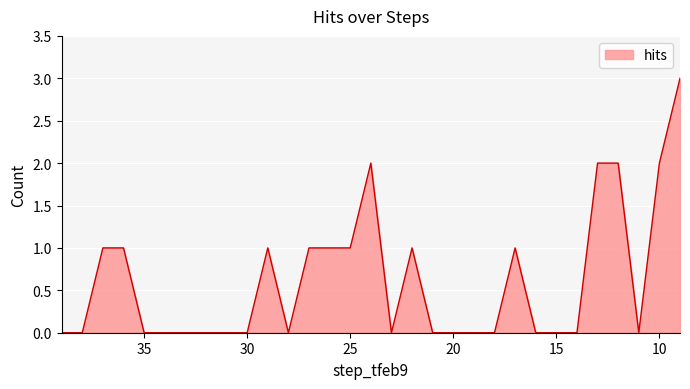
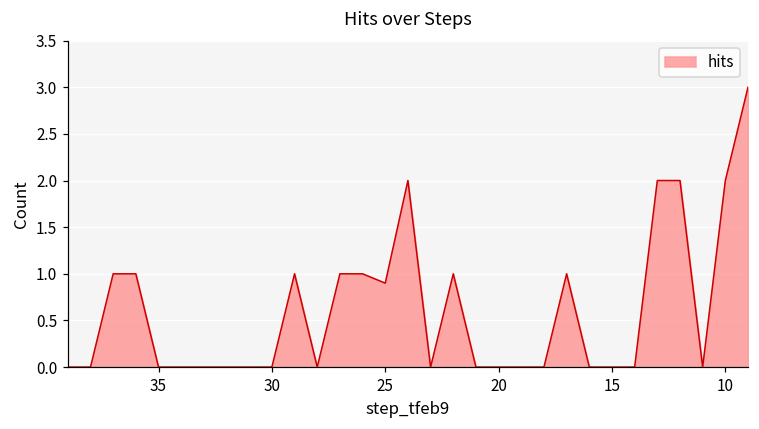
25: 1.0 -> 0.9
